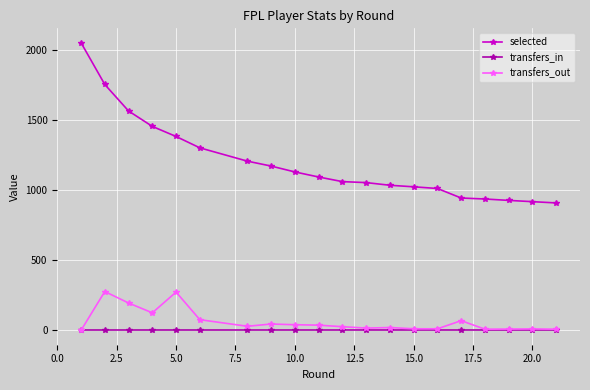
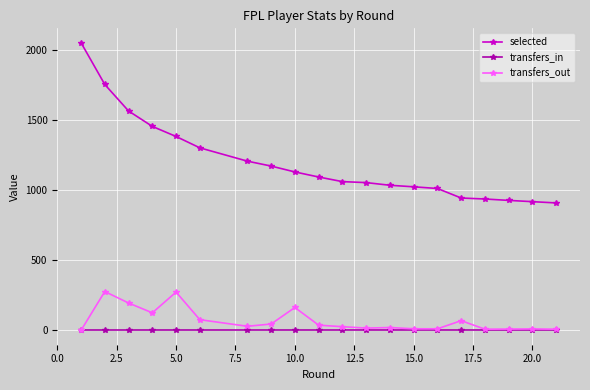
transfers_out, 10.0: 40 -> 160
